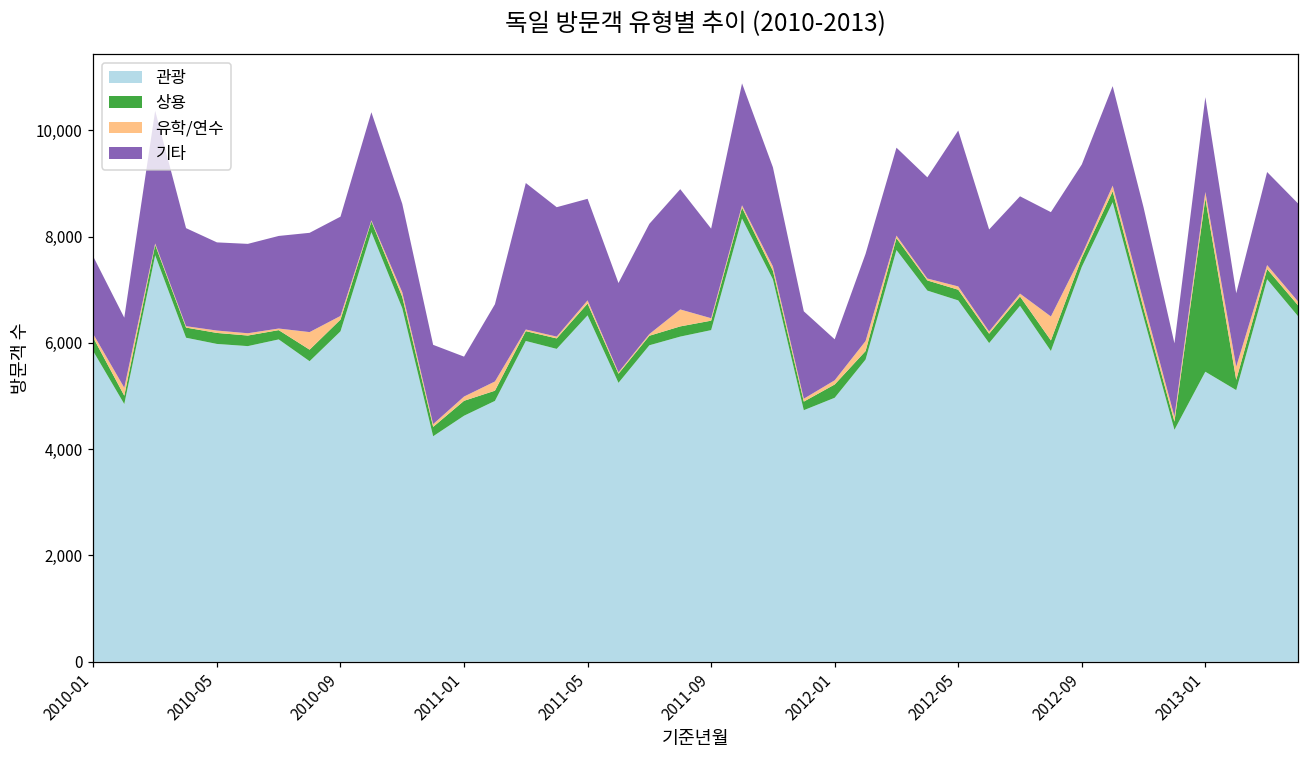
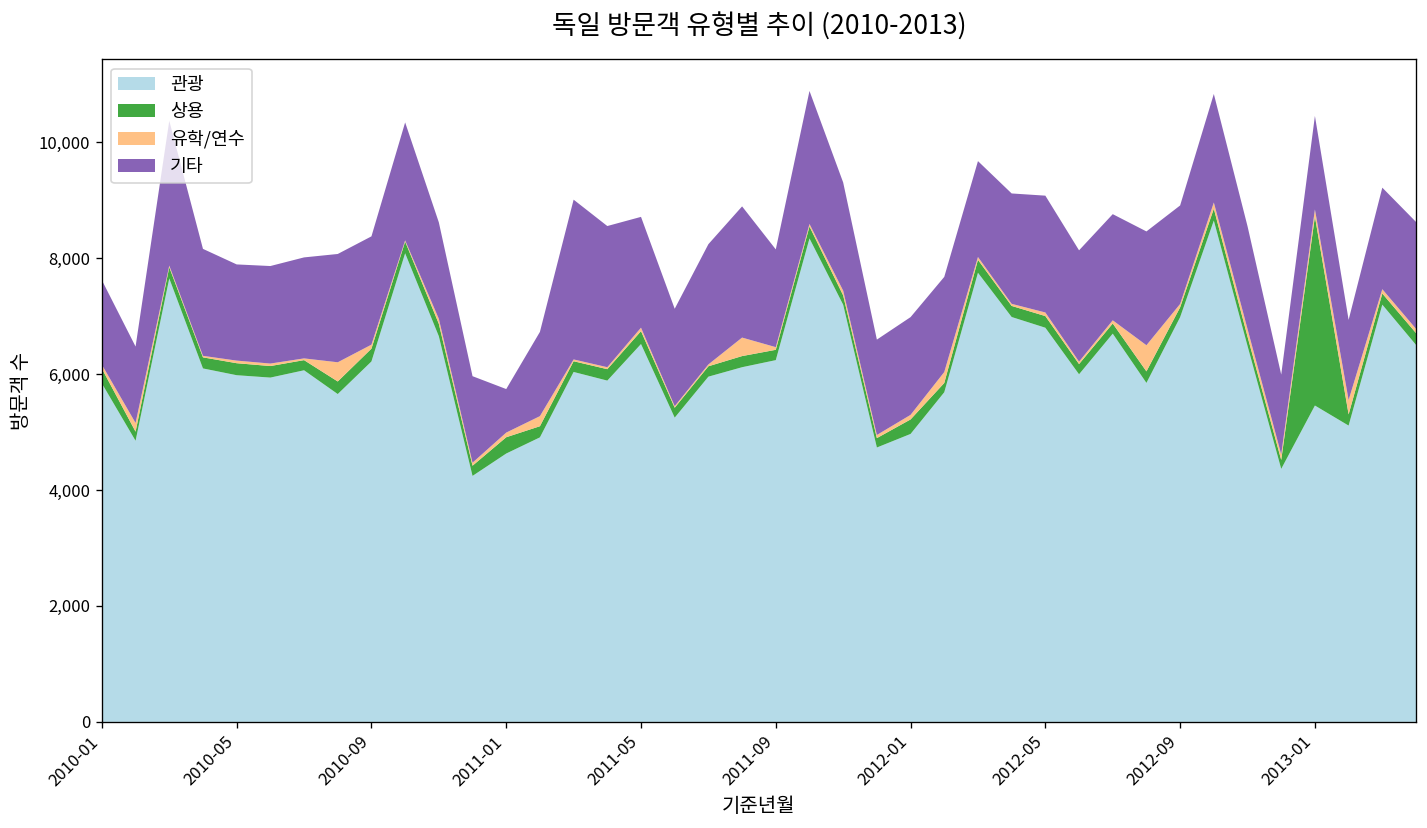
기타, 2012-01: 800 -> 1,700
기타, 2012-05: 2,900 -> 2,000
관광, 2012-09: 7,400 -> 7,000
기타, 2013-01: 1,800 -> 1,600
